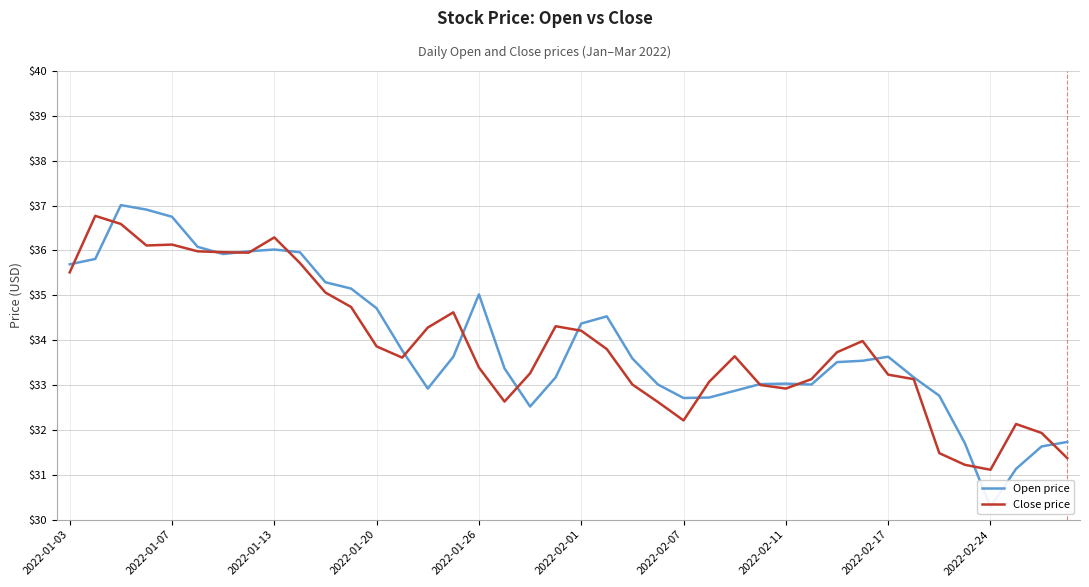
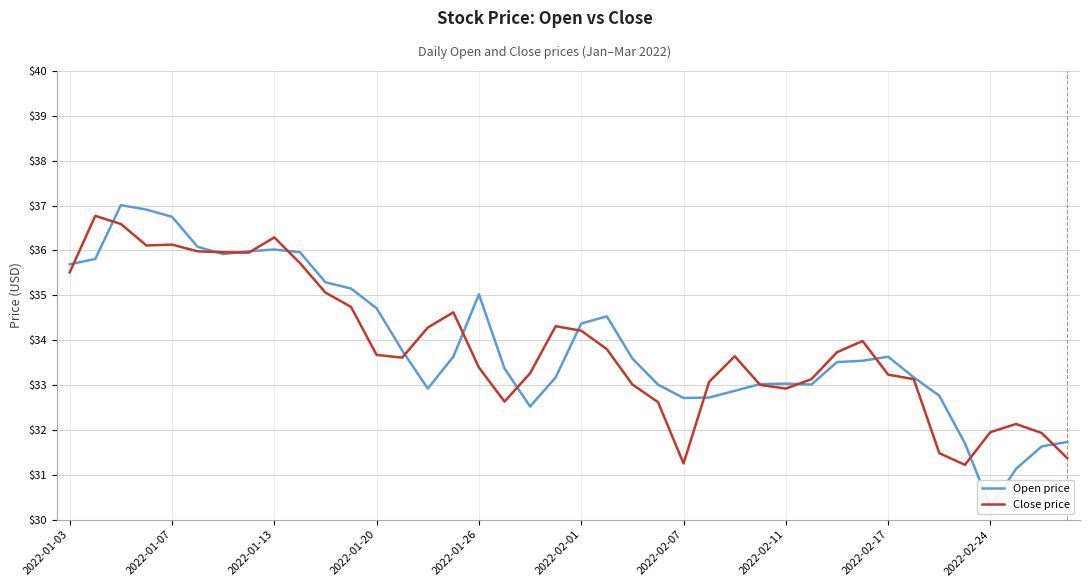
Close price, 2022-01-20: $33.9 -> $33.7
Close price, 2022-02-07: $32.2 -> $31.3
Close price, 2022-02-24: $31.1 -> $32.0
